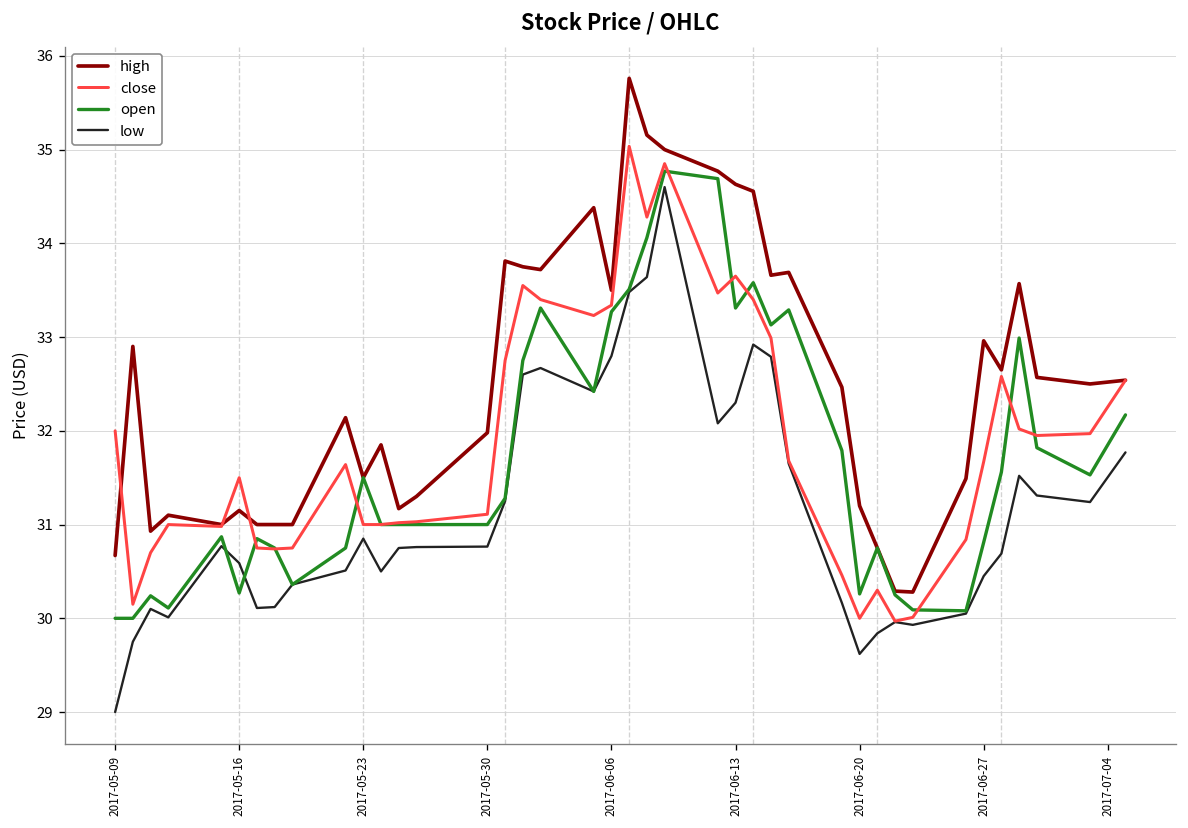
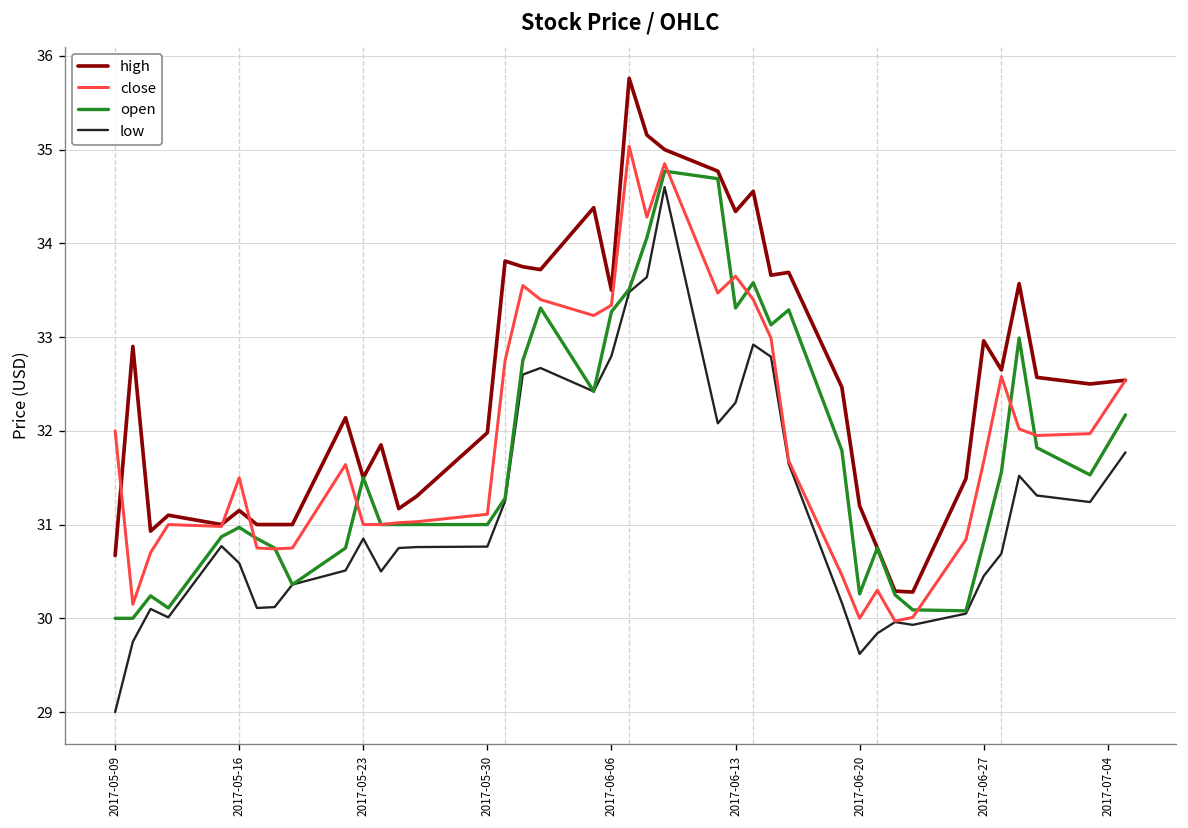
open, 2017-05-16: 30.3 -> 31.0
high, 2017-06-13: 34.6 -> 34.3
